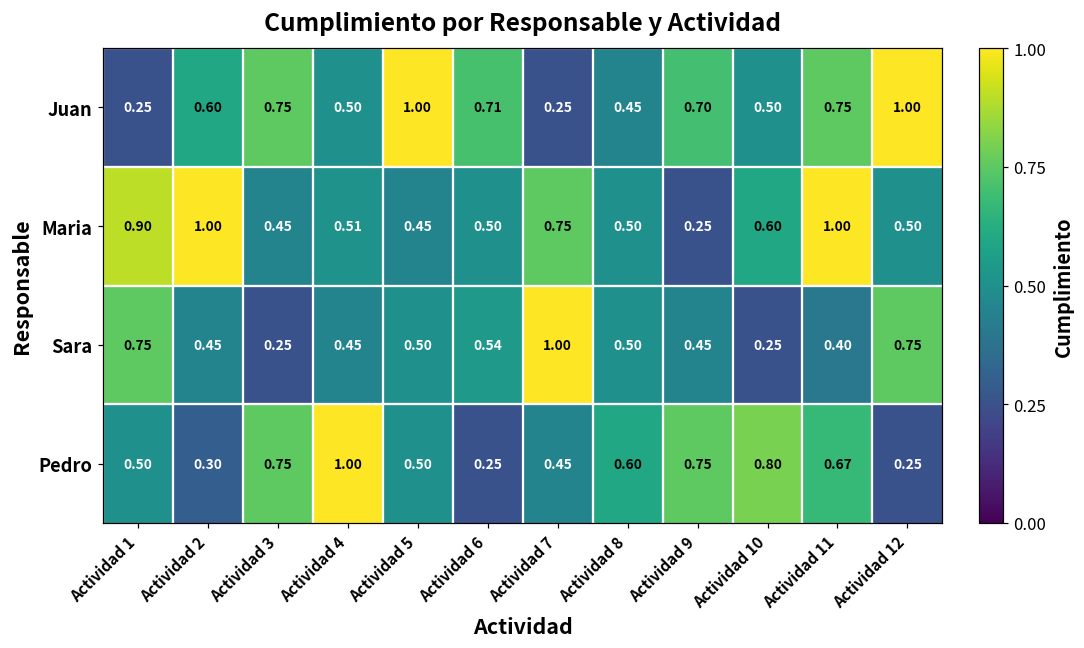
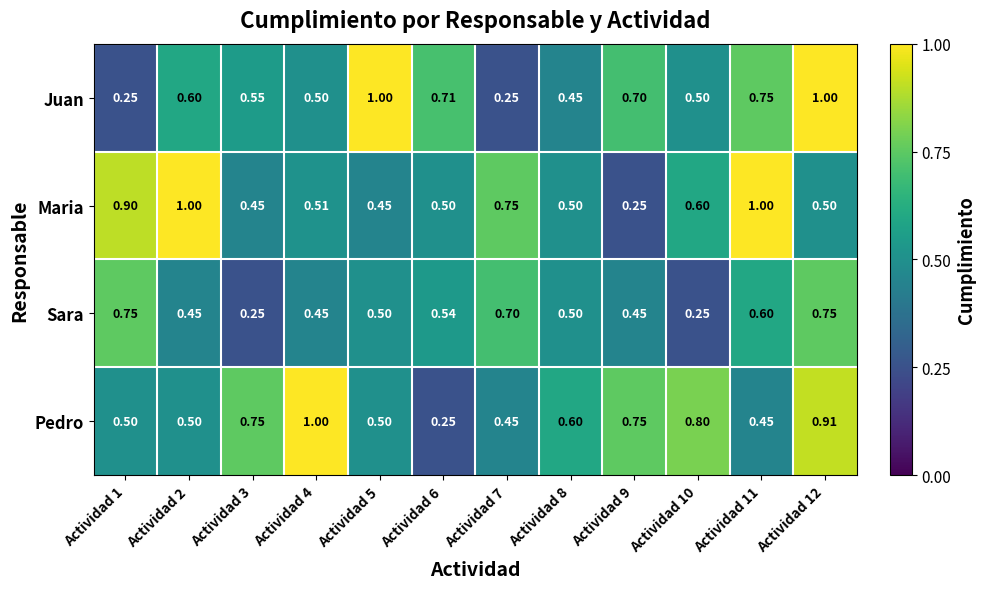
Juan, Actividad 3: 0.75 -> 0.55
Sara, Actividad 7: 1.00 -> 0.70
Sara, Actividad 11: 0.40 -> 0.60
Pedro, Actividad 2: 0.30 -> 0.50
Pedro, Actividad 11: 0.67 -> 0.45
Pedro, Actividad 12: 0.25 -> 0.91
